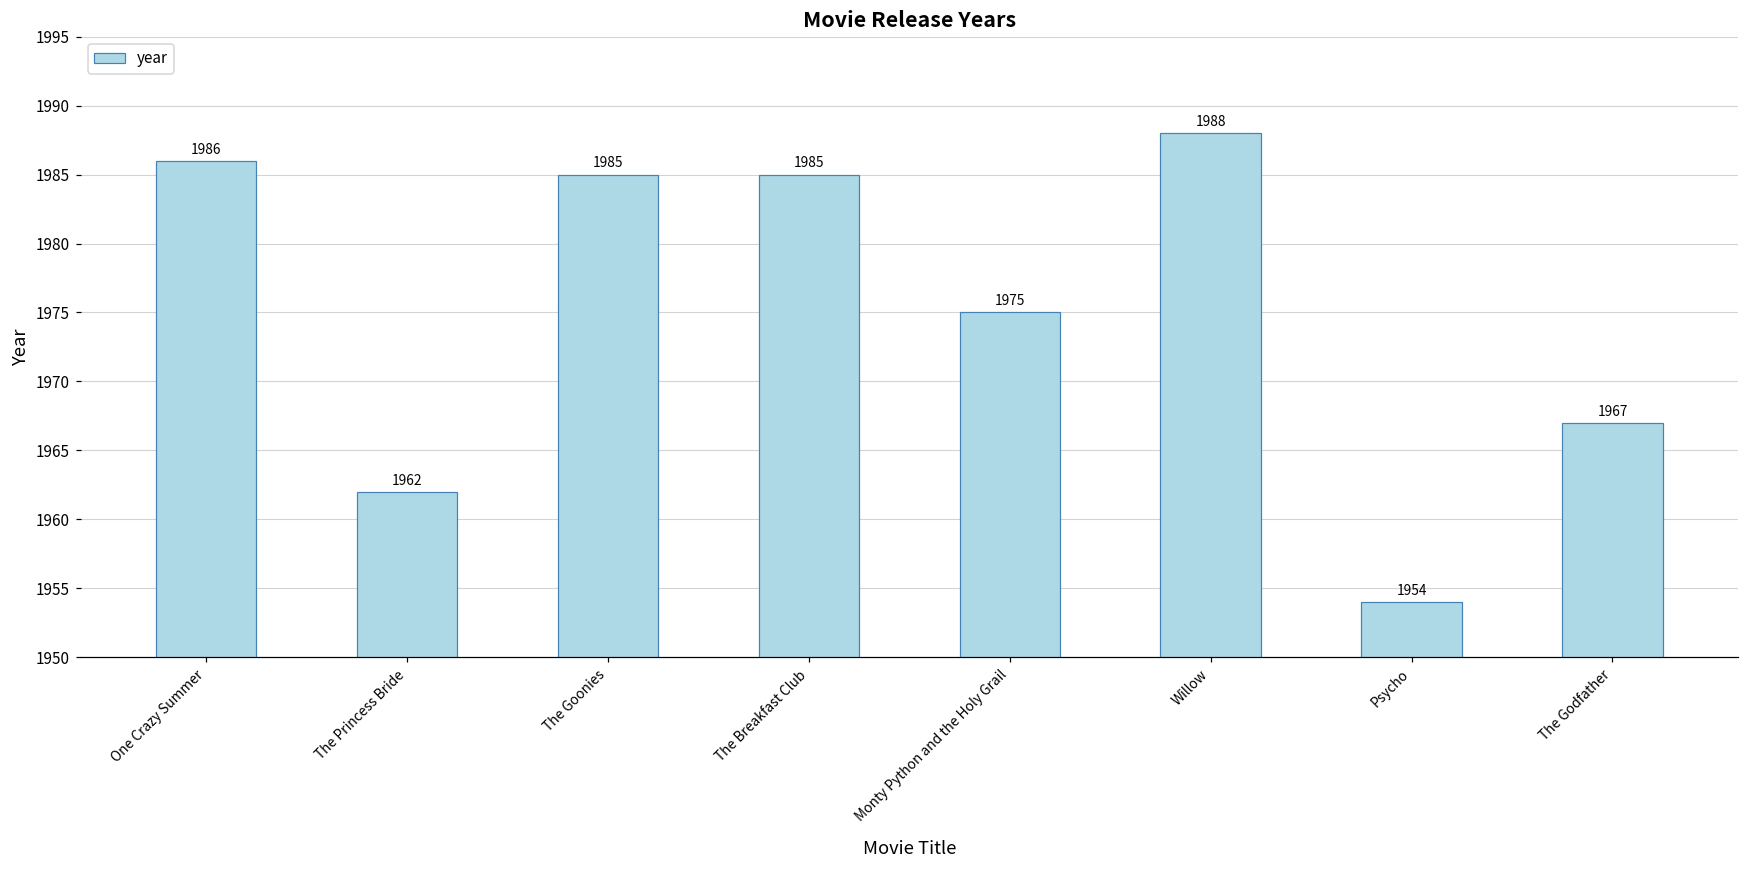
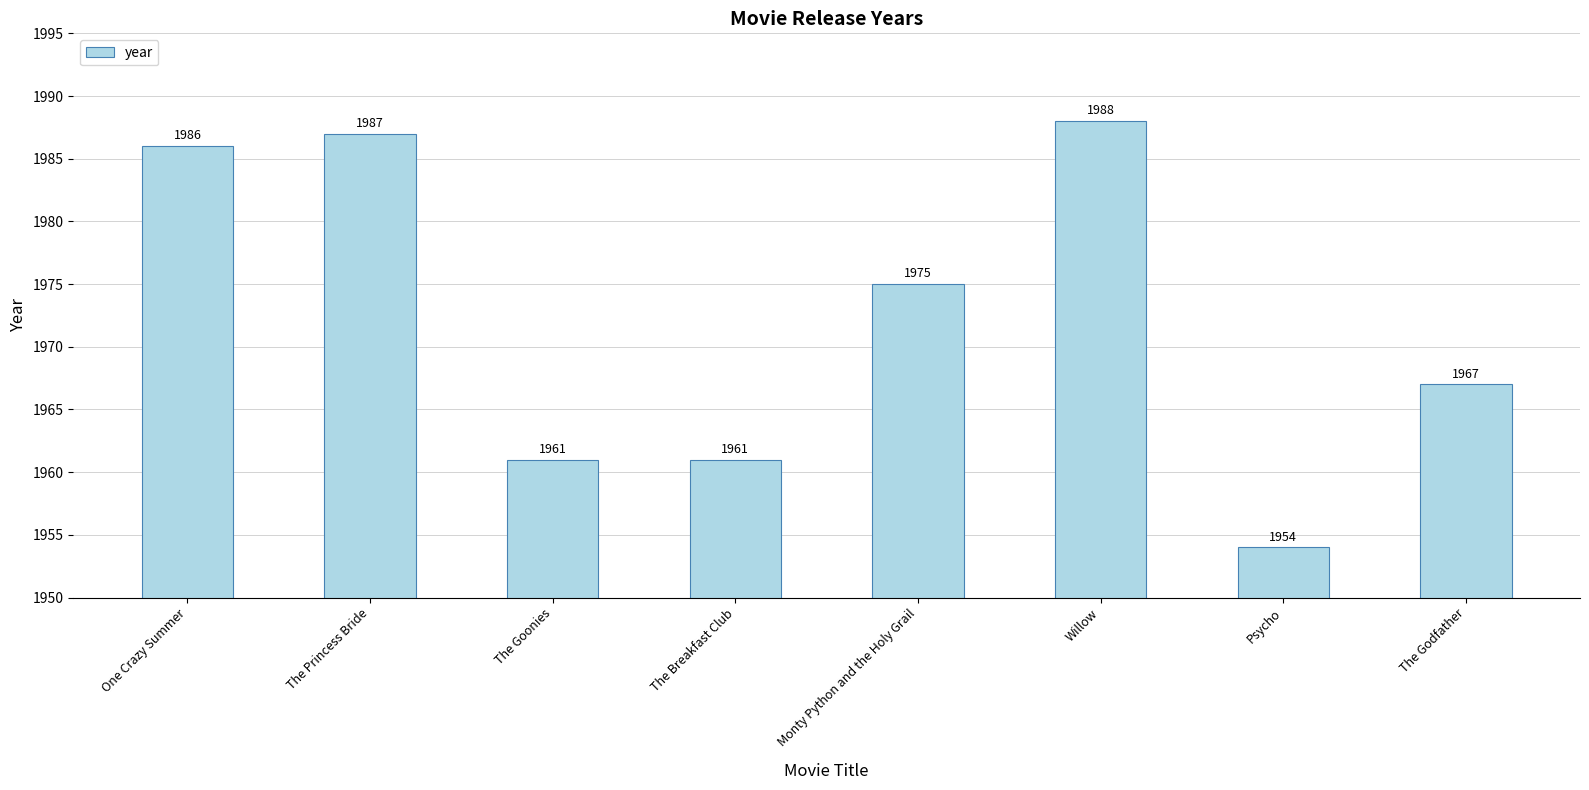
The Princess Bride: 1962 -> 1987
The Goonies: 1985 -> 1961
The Breakfast Club: 1985 -> 1961
